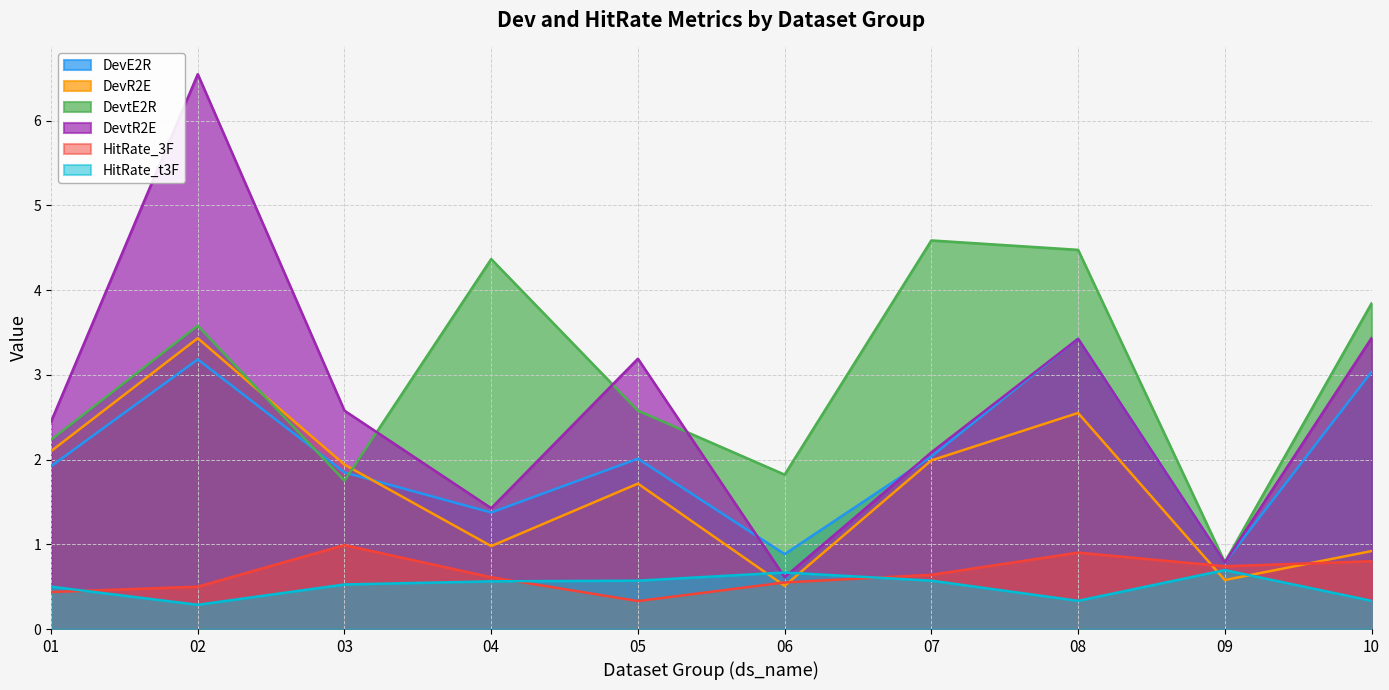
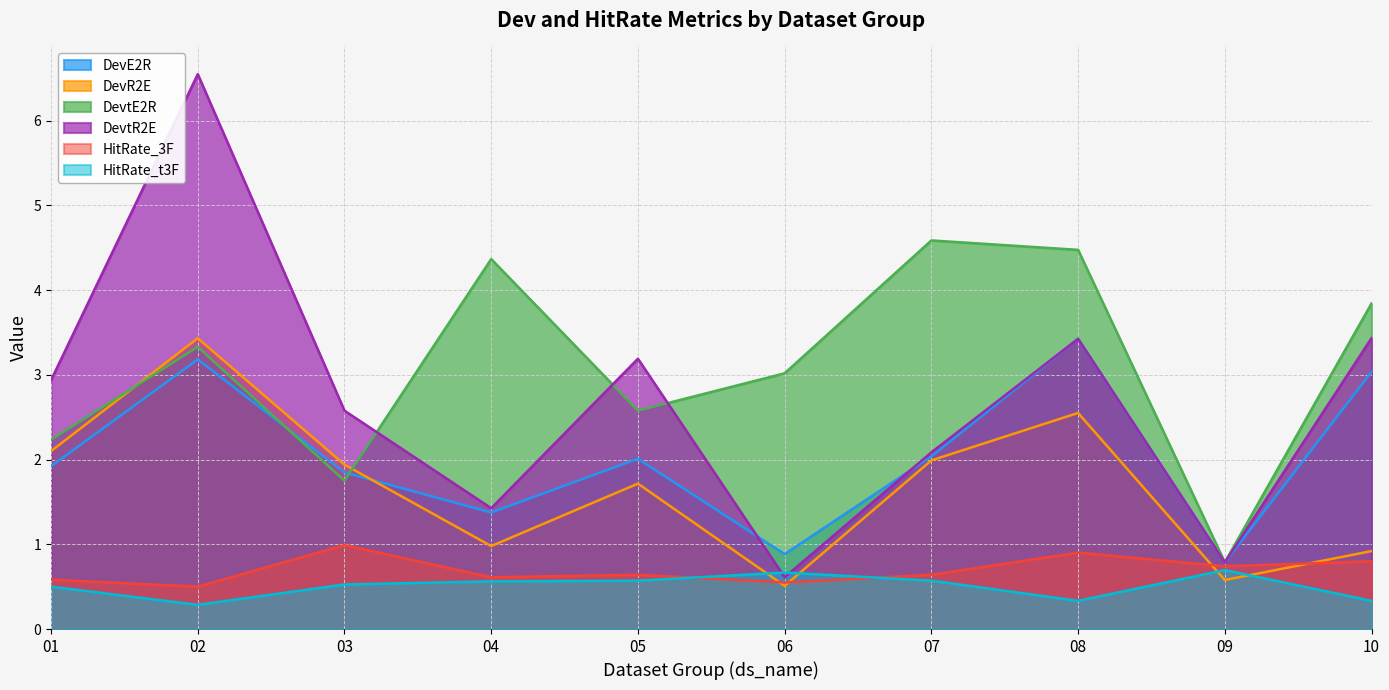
DevtR2E, 01: 2.4 -> 2.9
HitRate_3F, 01: 0.4 -> 0.6
DevtE2R, 02: 3.6 -> 3.3
HitRate_3F, 05: 0.3 -> 0.6
DevtE2R, 06: 1.8 -> 3.0
